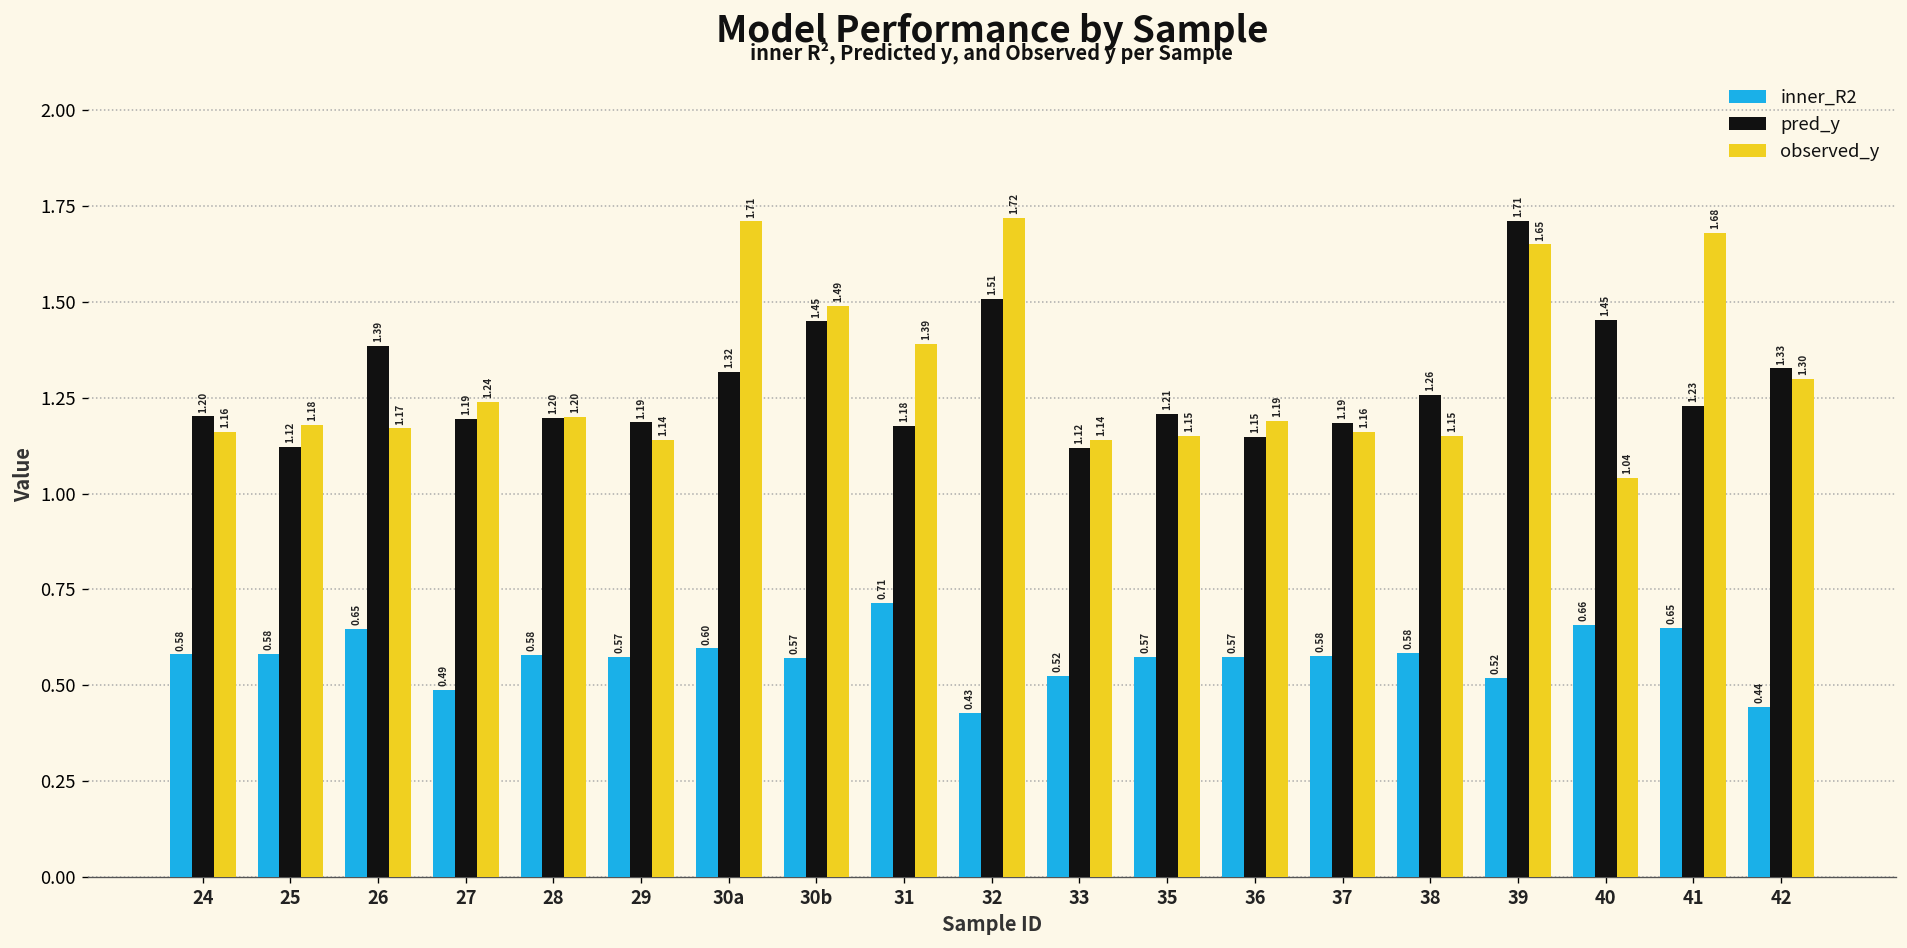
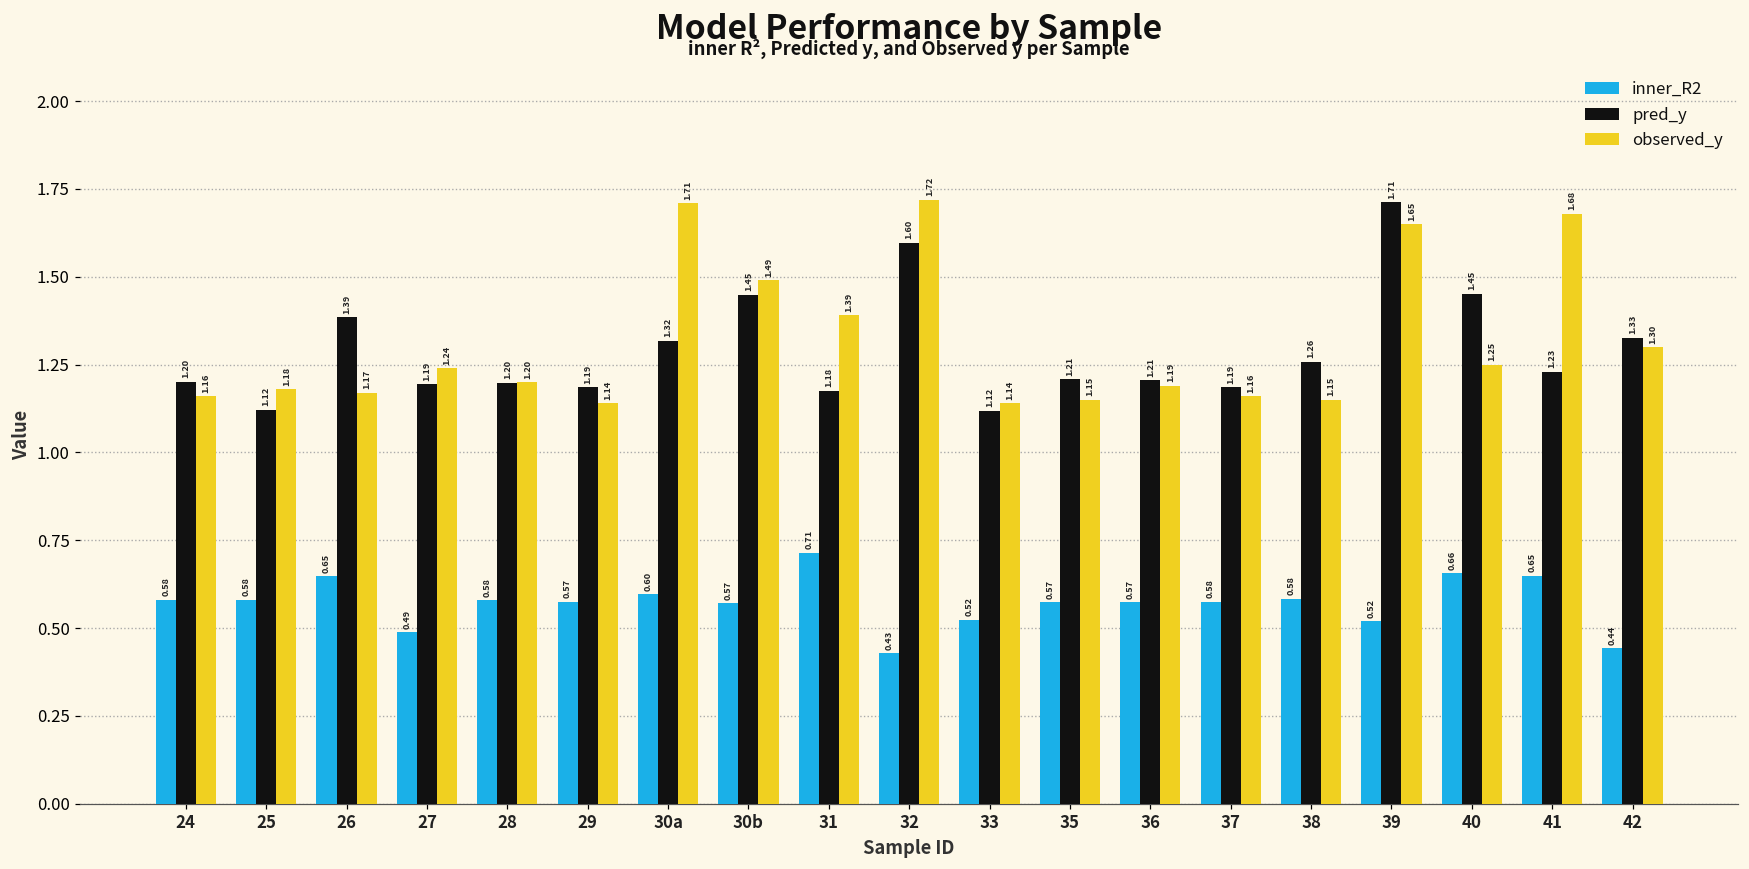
pred_y, 32: 1.51 -> 1.60
pred_y, 36: 1.15 -> 1.21
observed_y, 40: 1.04 -> 1.25
